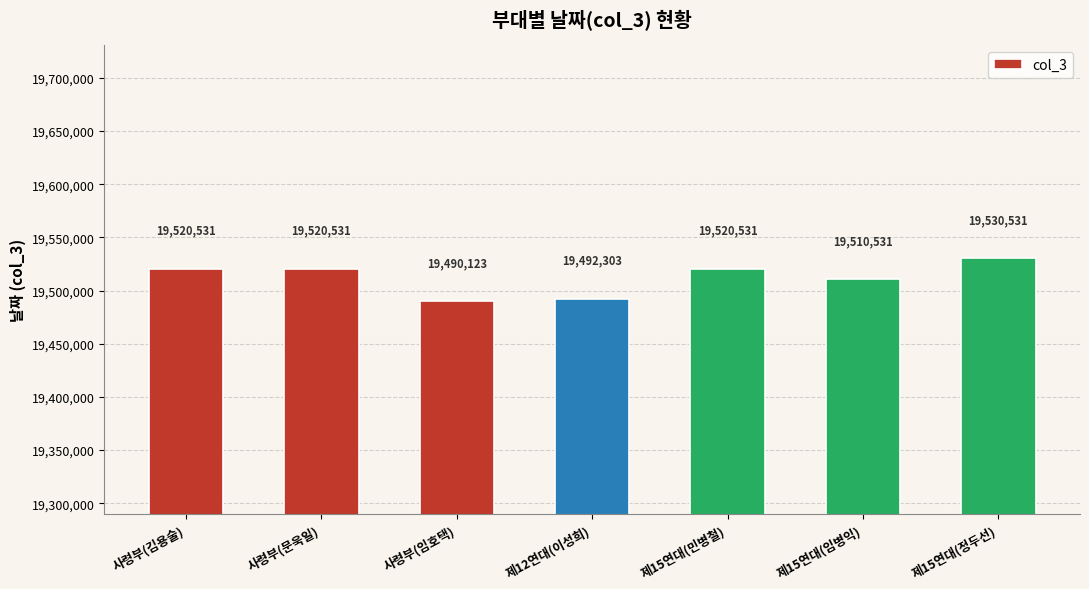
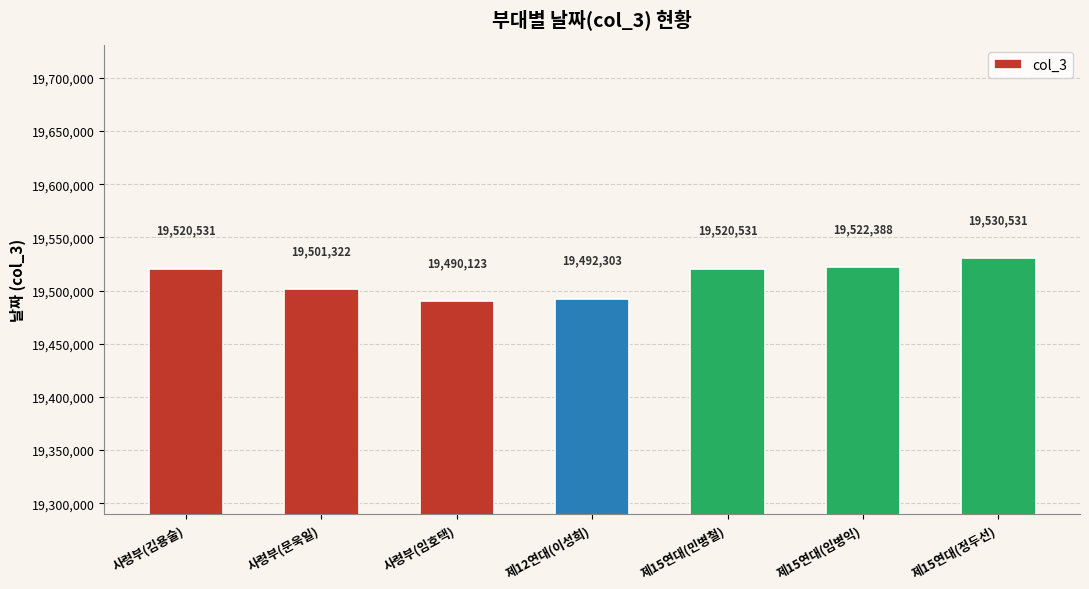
사령부(문욱일): 19,520,531 -> 19,501,322
제15연대(임병익): 19,510,531 -> 19,522,388
